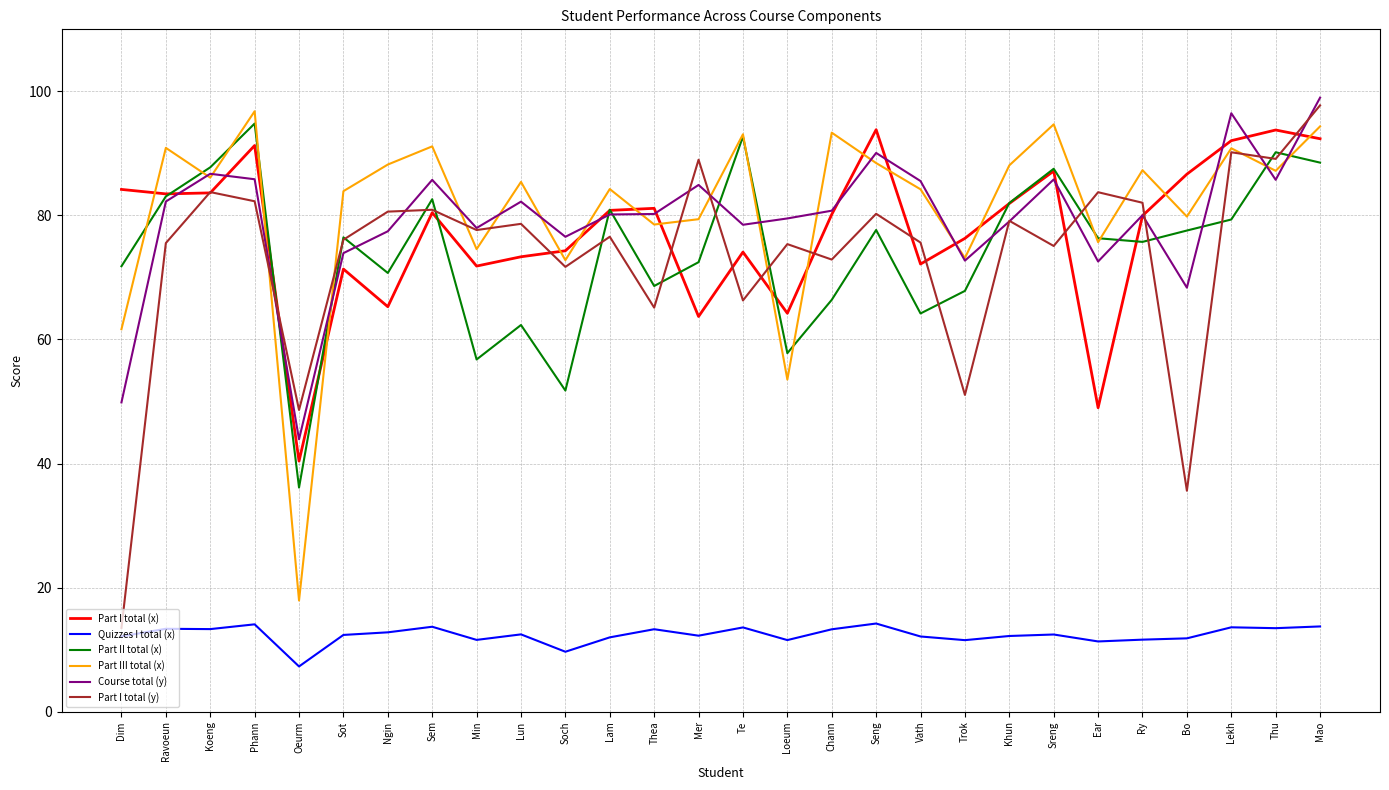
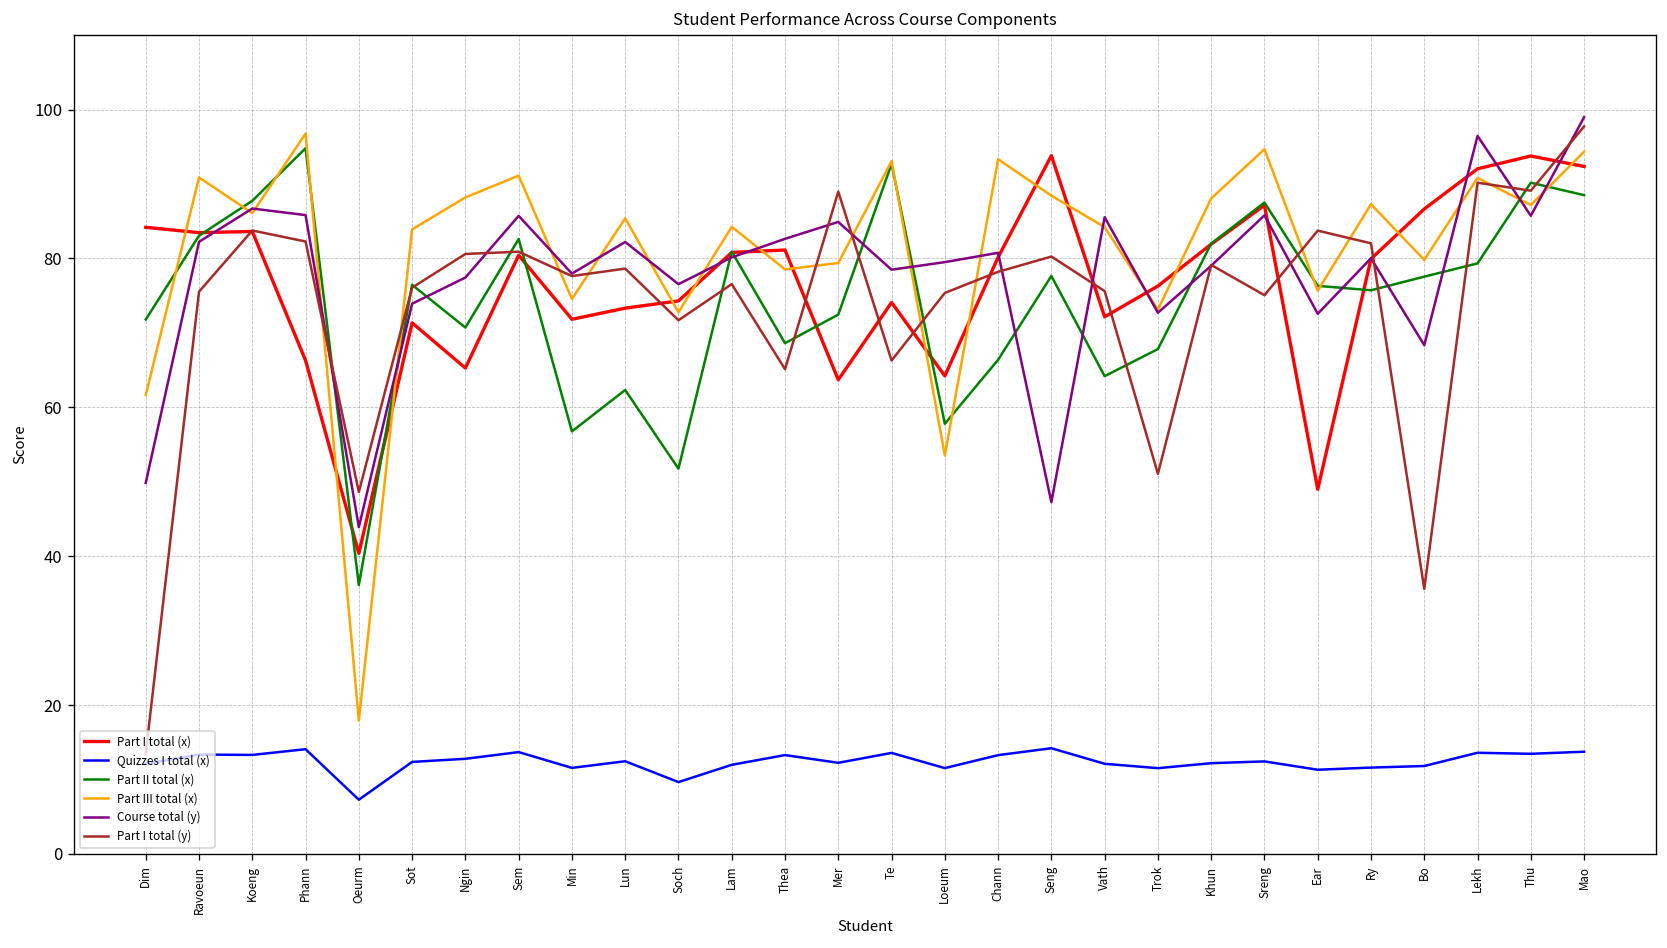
Part I total (x), Phann: 91 -> 66
Course total (y), Thea: 80 -> 83
Part I total (y), Chann: 73 -> 78
Course total (y), Seng: 90 -> 47
